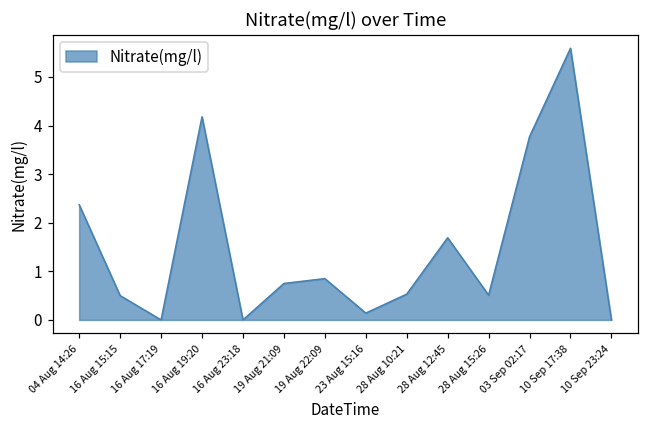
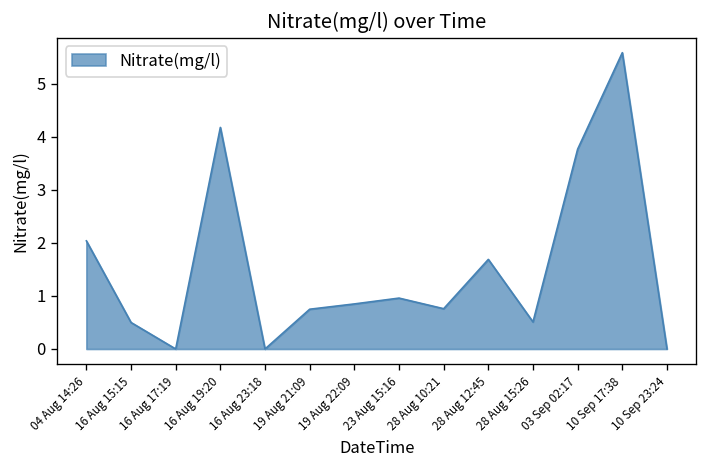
04 Aug 14:26: 2.4 -> 2.0
23 Aug 15:16: 0.1 -> 1.0
28 Aug 10:21: 0.5 -> 0.8
